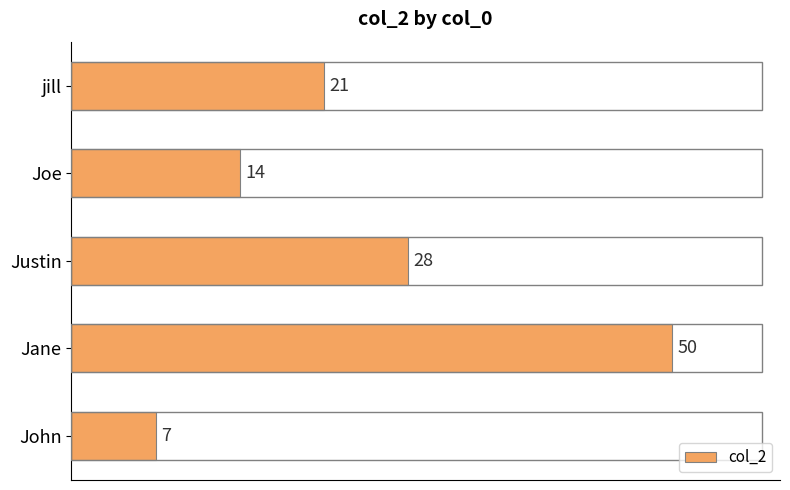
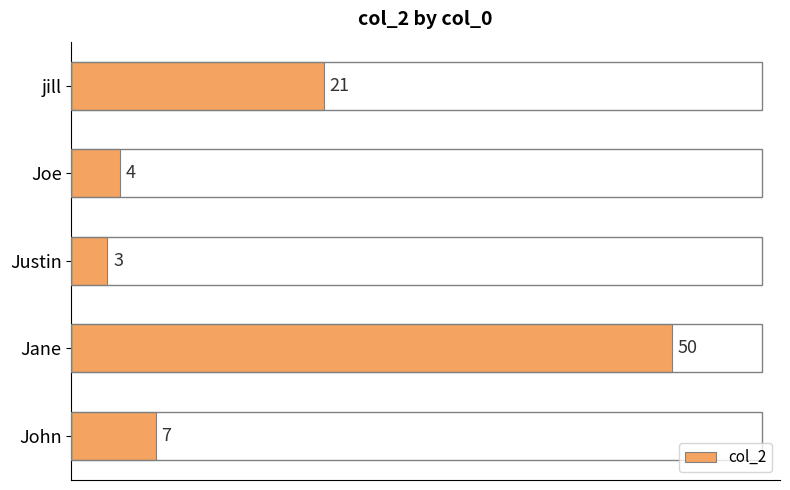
Joe: 14 -> 4
Justin: 28 -> 3
